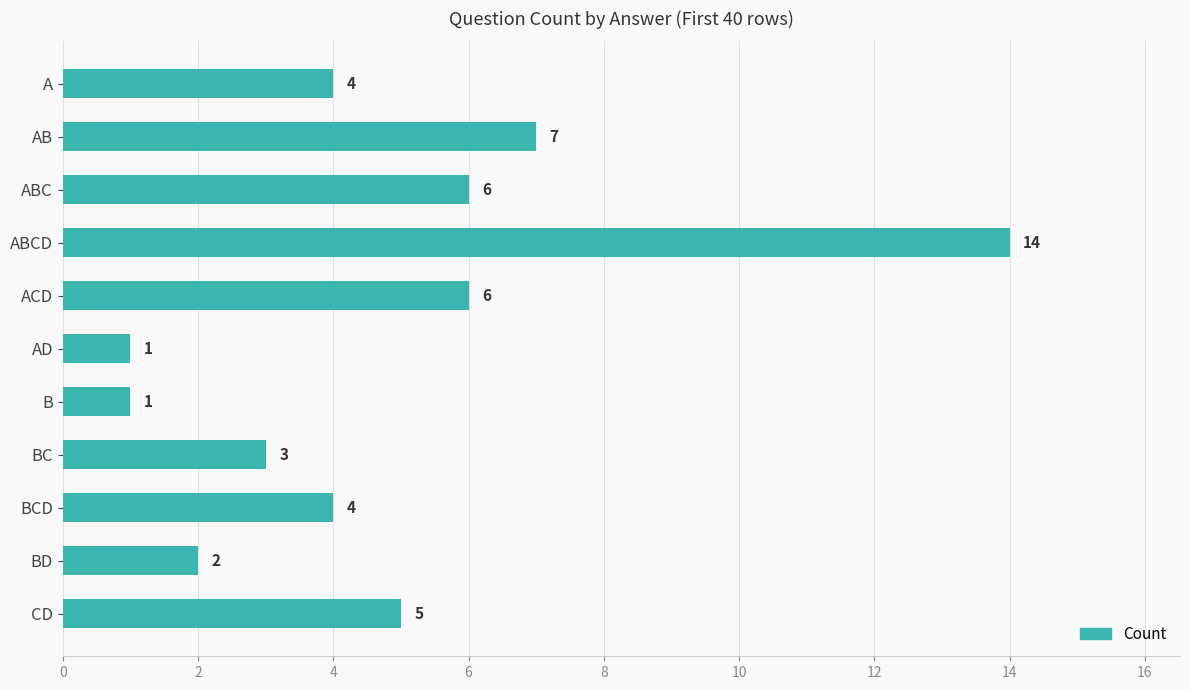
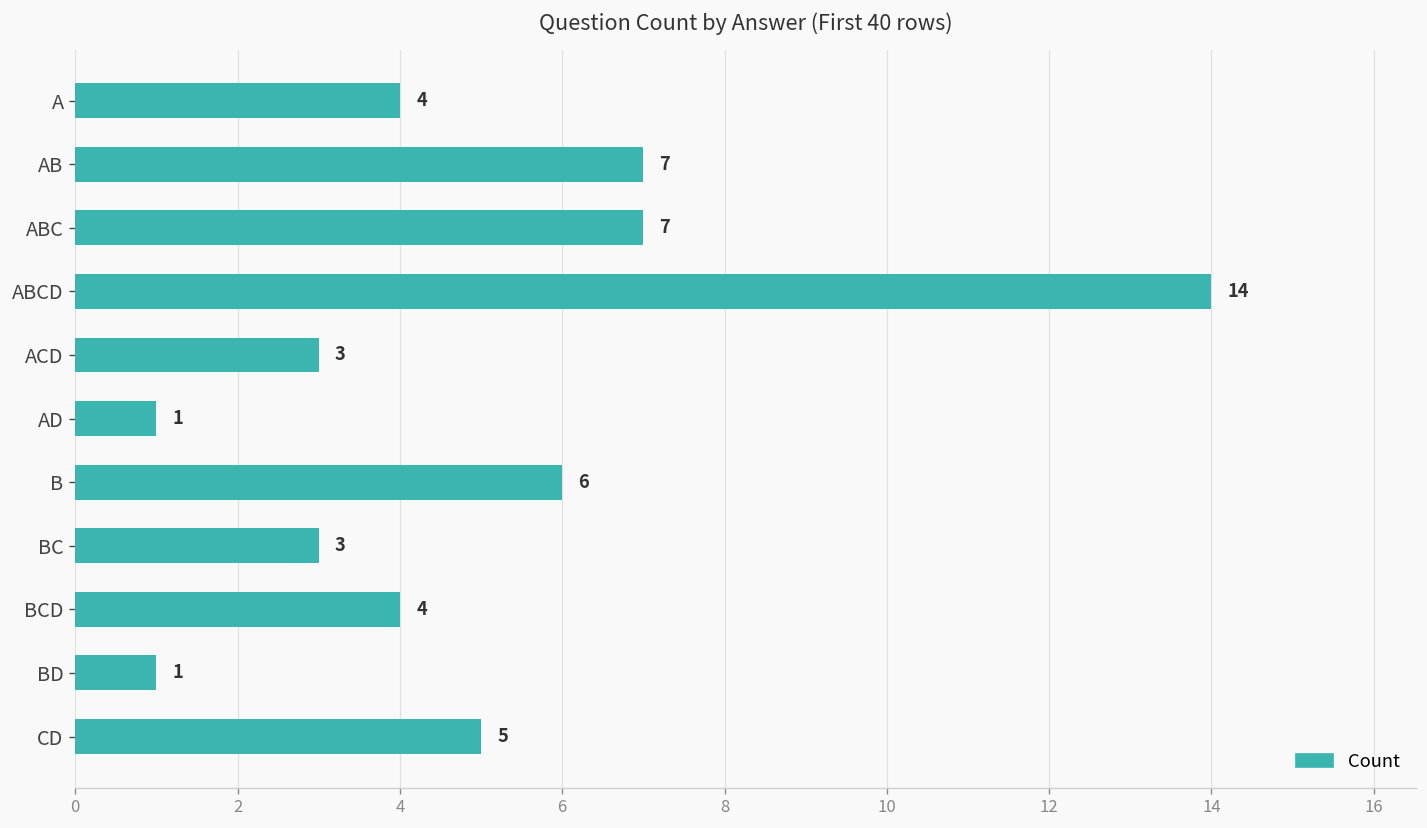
ABC: 6 -> 7
ACD: 6 -> 3
B: 1 -> 6
BD: 2 -> 1
